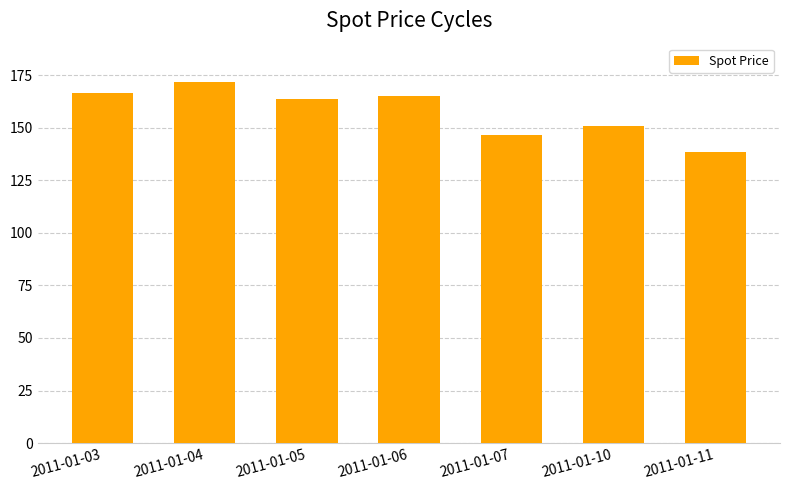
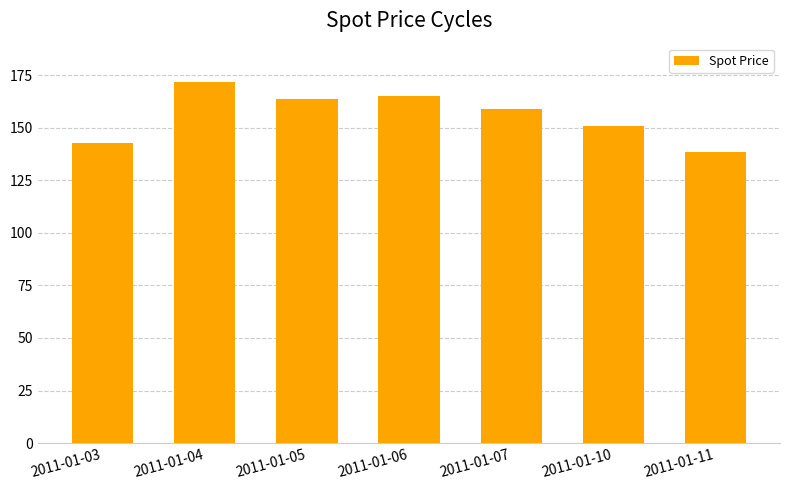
2011-01-03: 166 -> 143
2011-01-07: 146 -> 159
